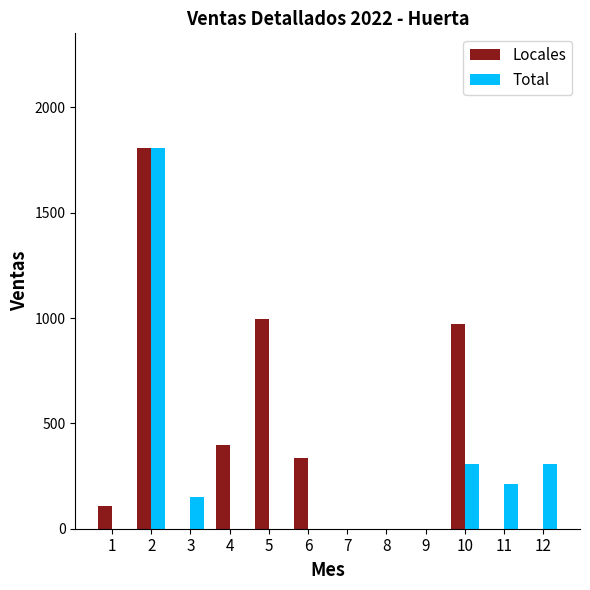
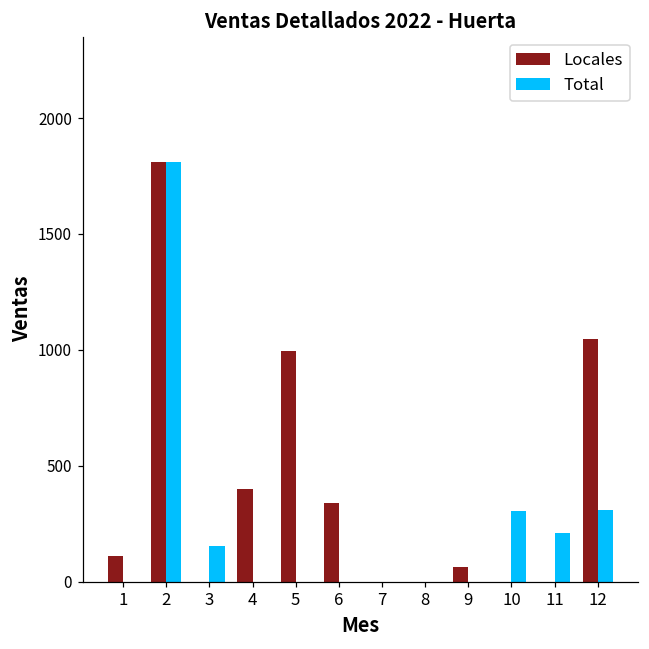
Locales, 9: 0 -> 60
Locales, 10: 970 -> 0
Locales, 12: 0 -> 1050
